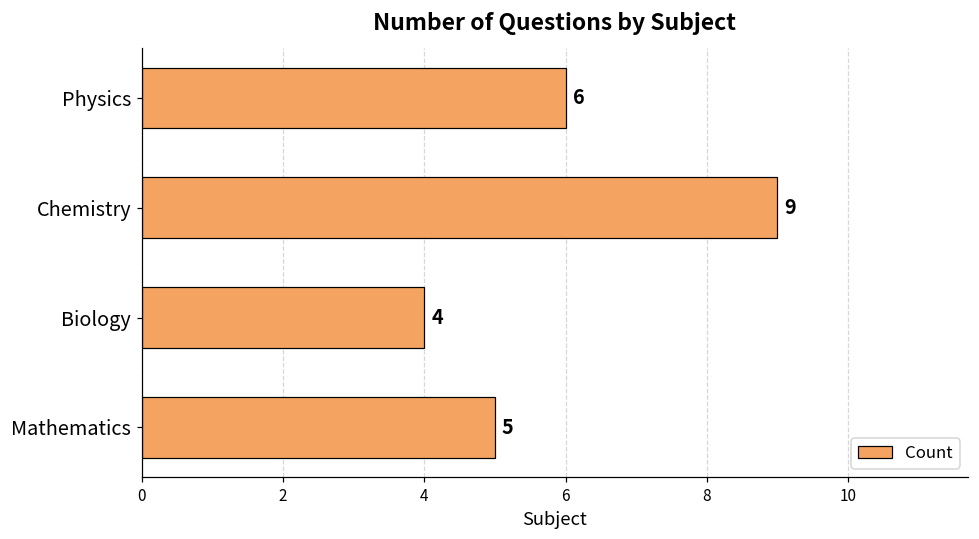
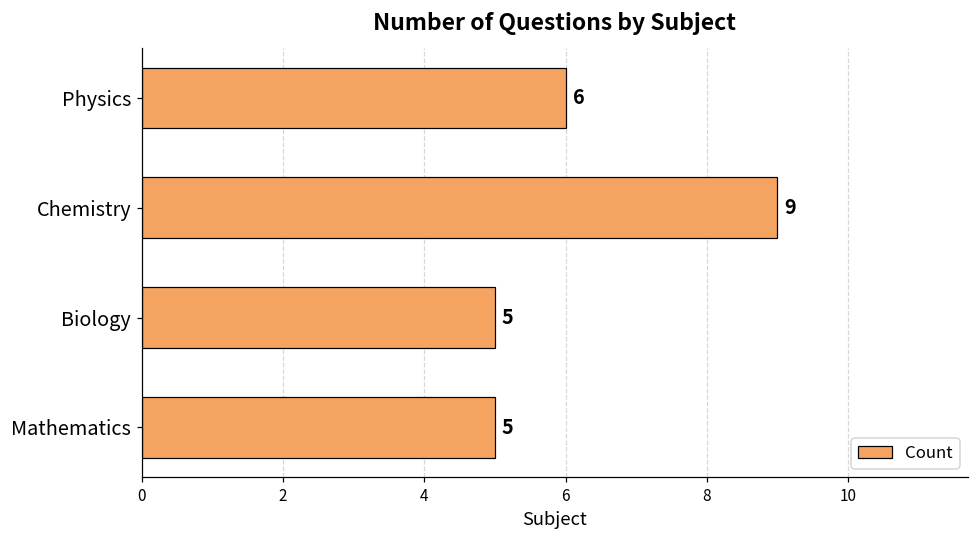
Biology: 4 -> 5
